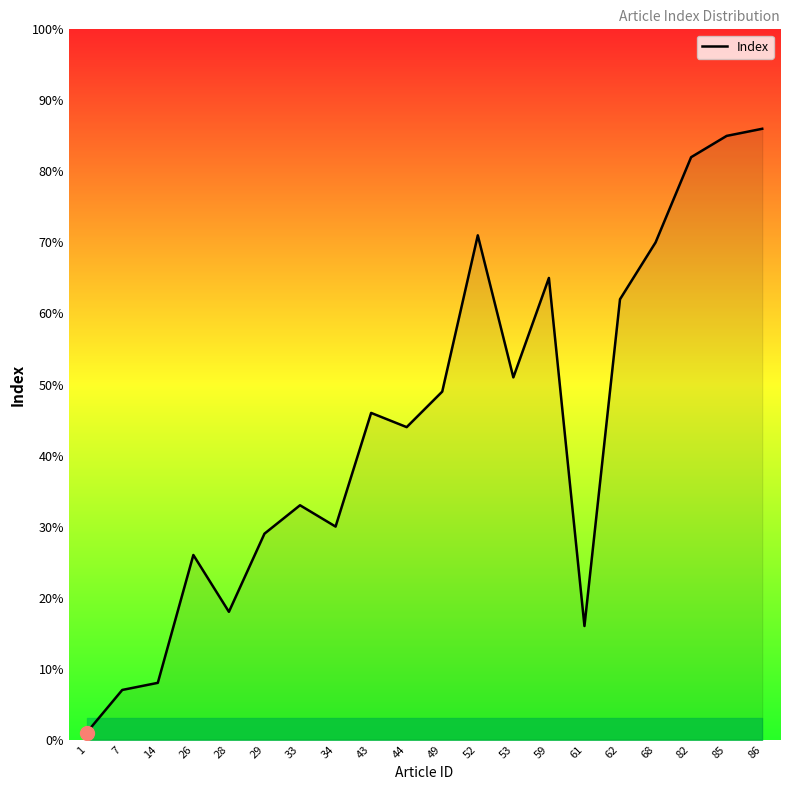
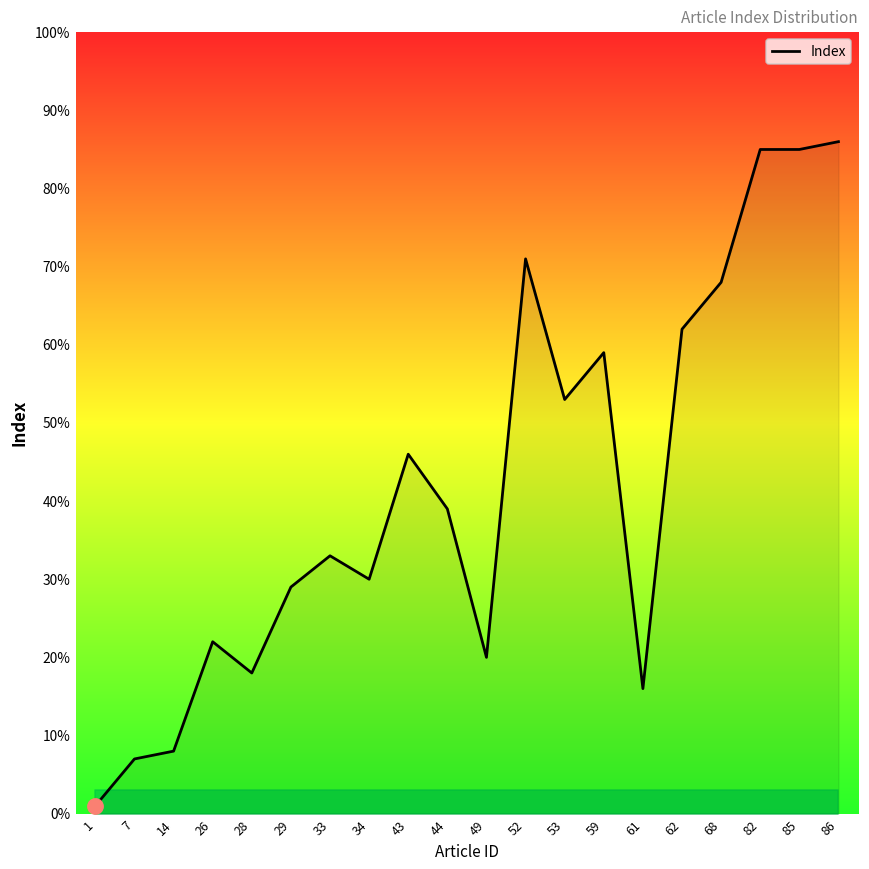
Index, 26: 26% -> 22%
Index, 44: 44% -> 39%
Index, 49: 49% -> 20%
Index, 53: 51% -> 53%
Index, 59: 65% -> 59%
Index, 68: 70% -> 68%
Index, 82: 82% -> 85%
